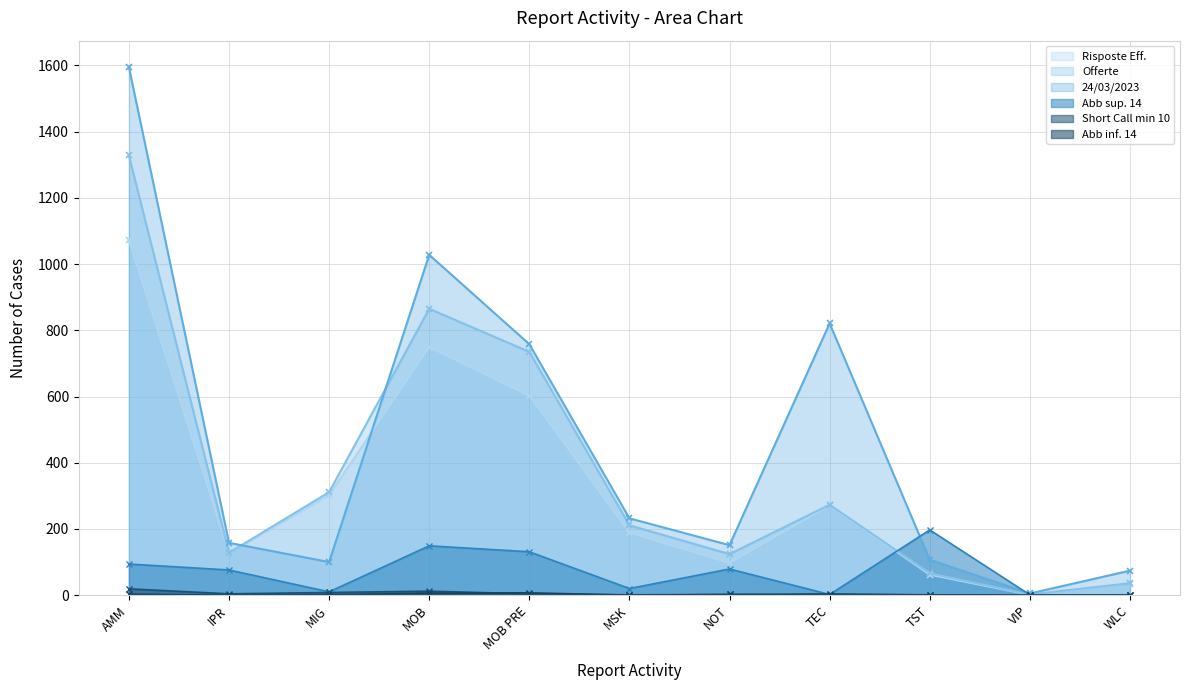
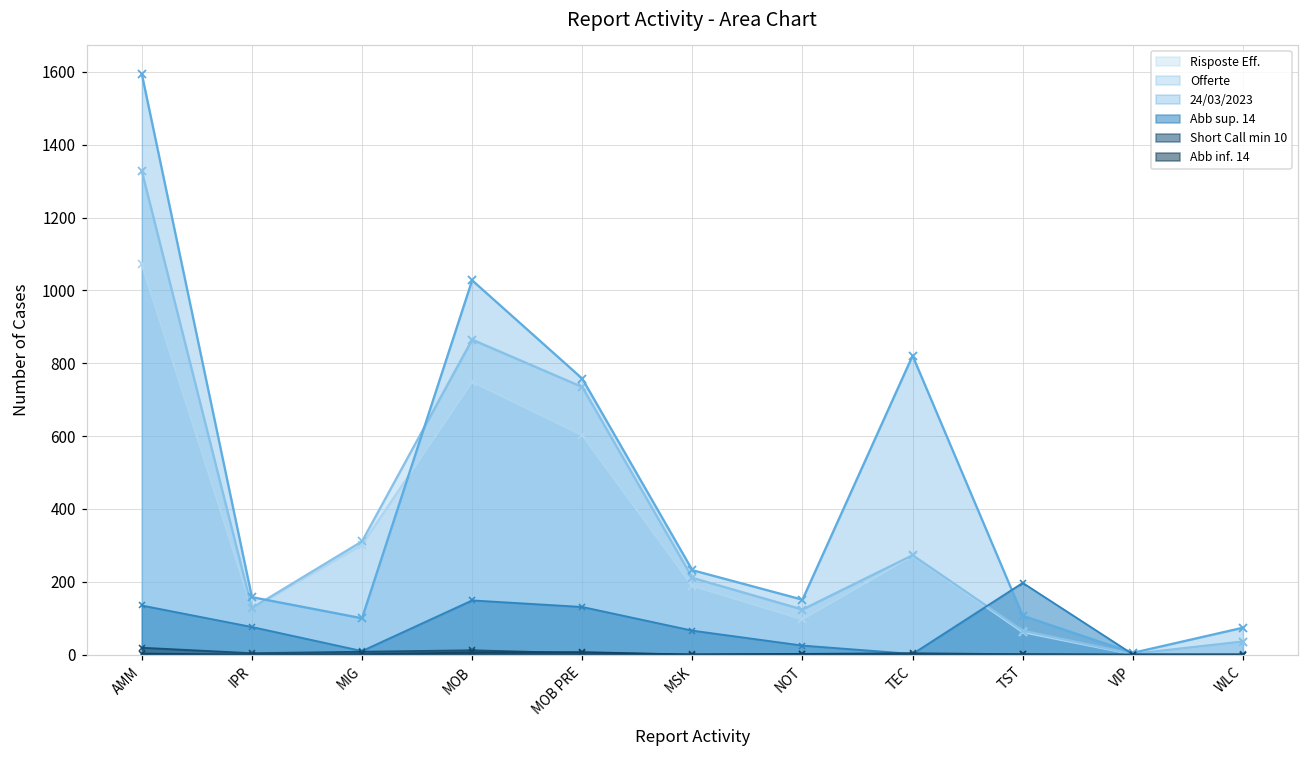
Abb sup. 14, AMM: 90 -> 140
Abb sup. 14, MSK: 20 -> 70
Abb sup. 14, NOT: 80 -> 30
